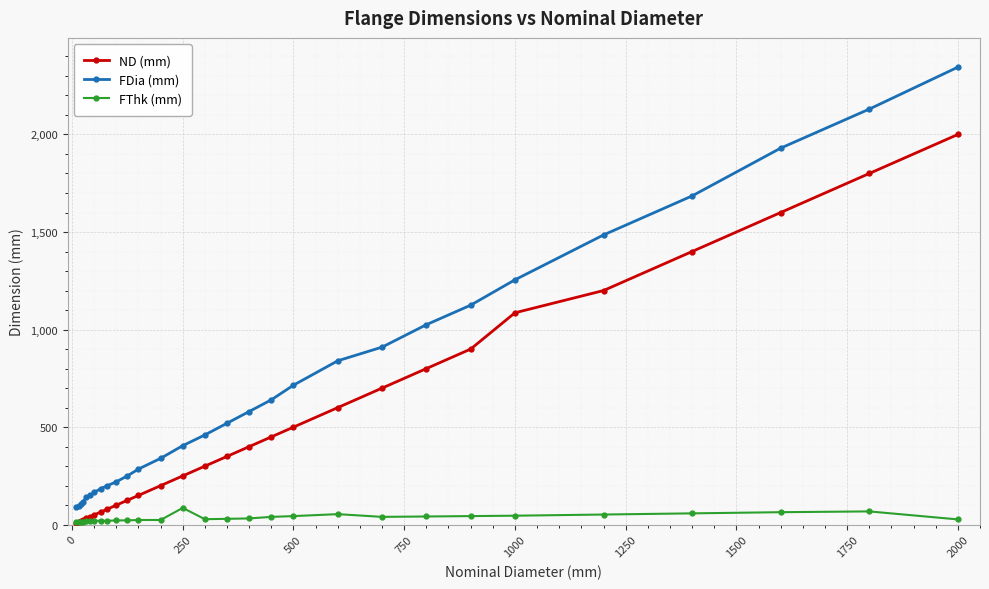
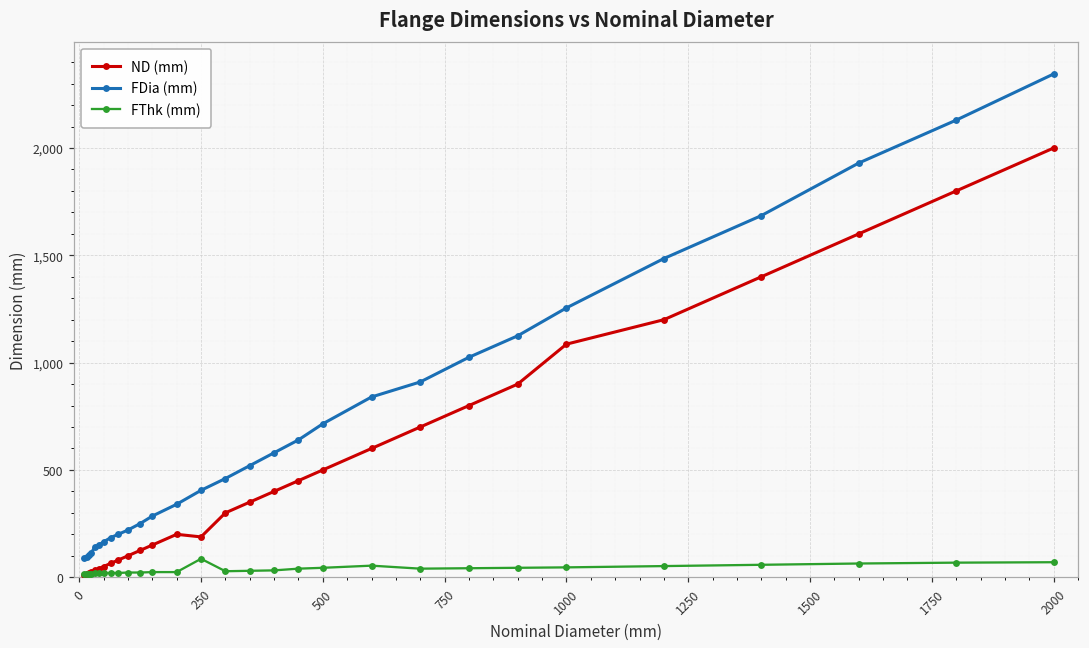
ND (mm), 250: 250 -> 190
FThk (mm), 2000: 30 -> 70
